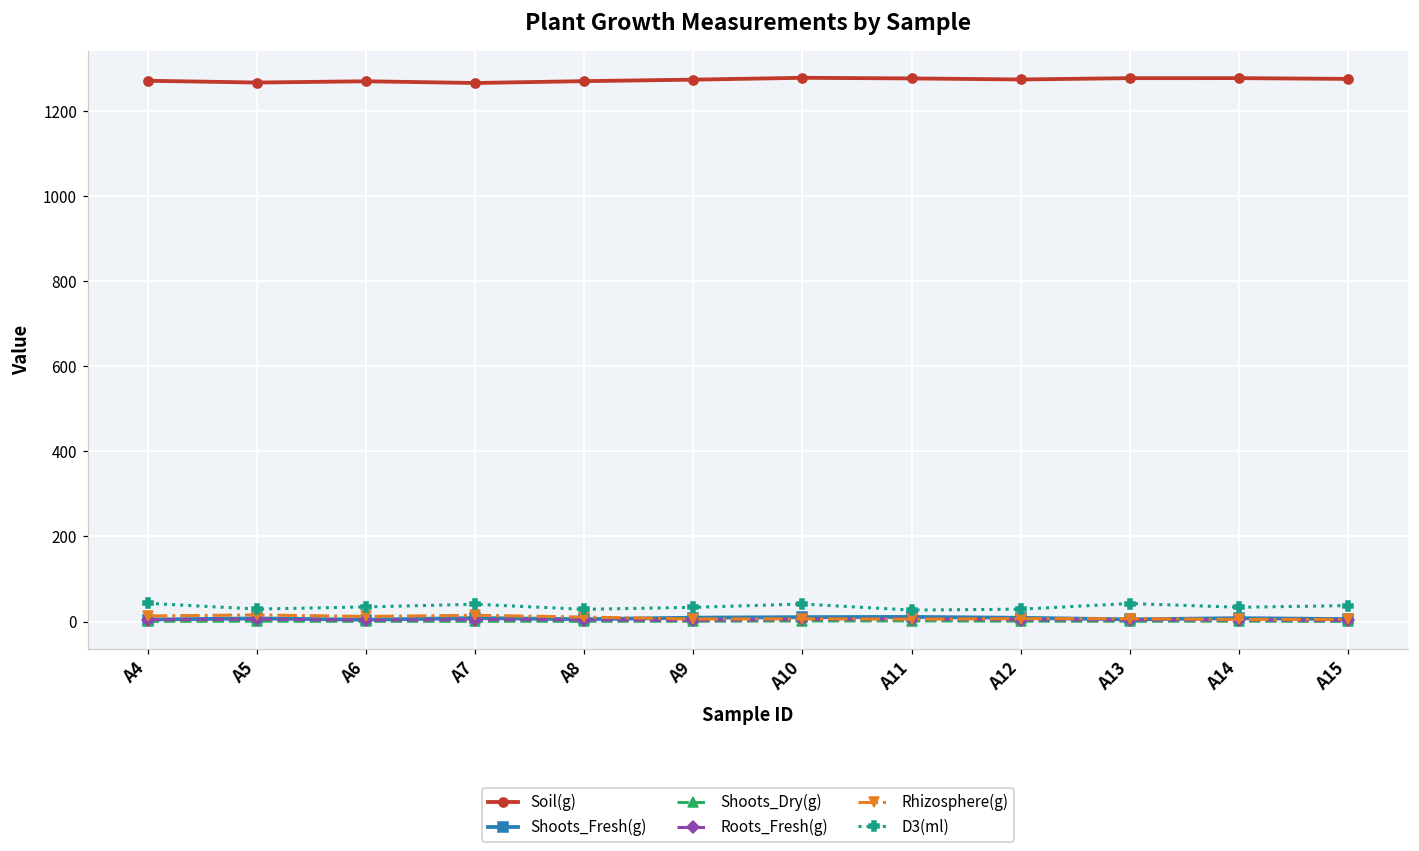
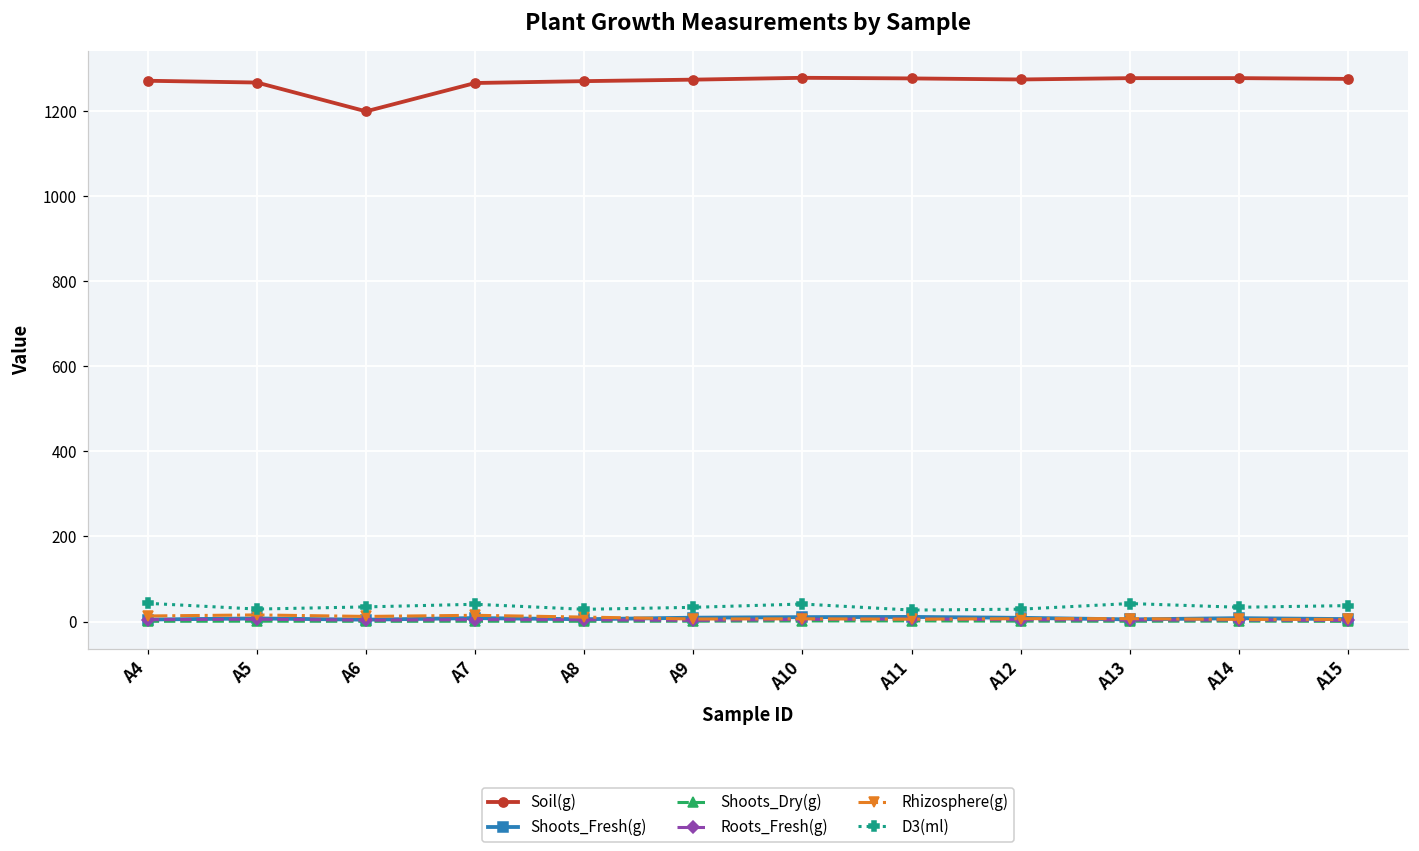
Soil(g), A6: 1270 -> 1200
